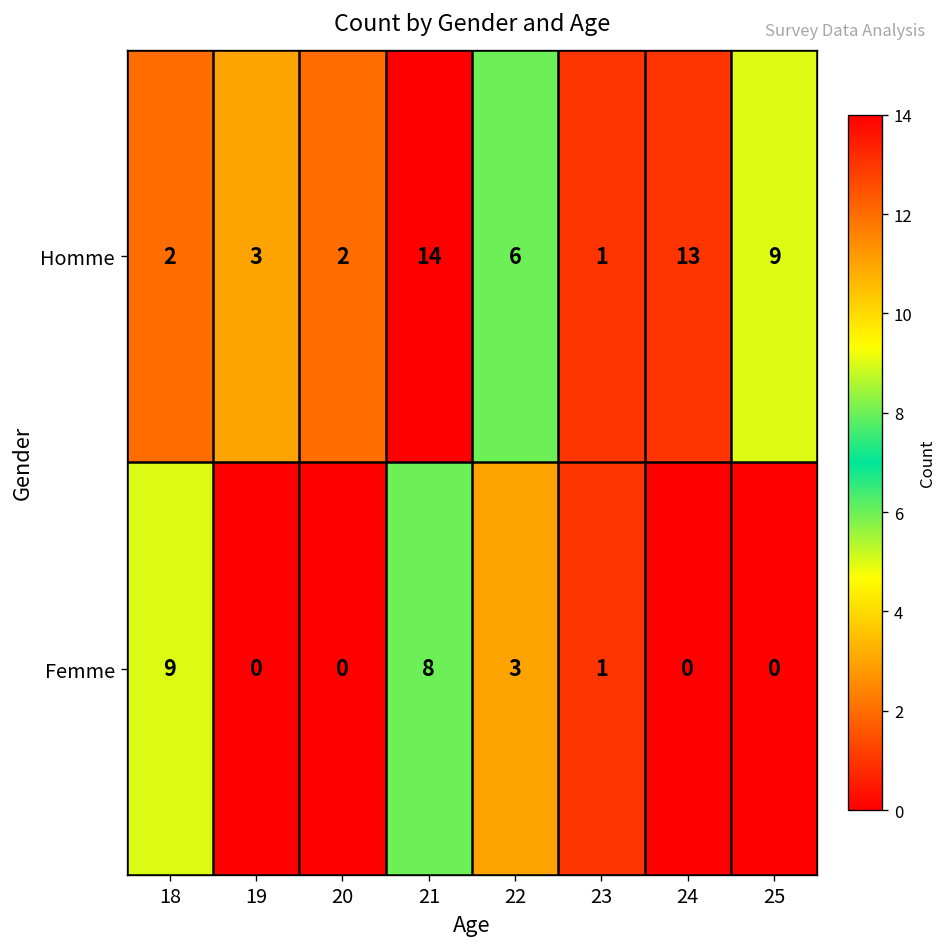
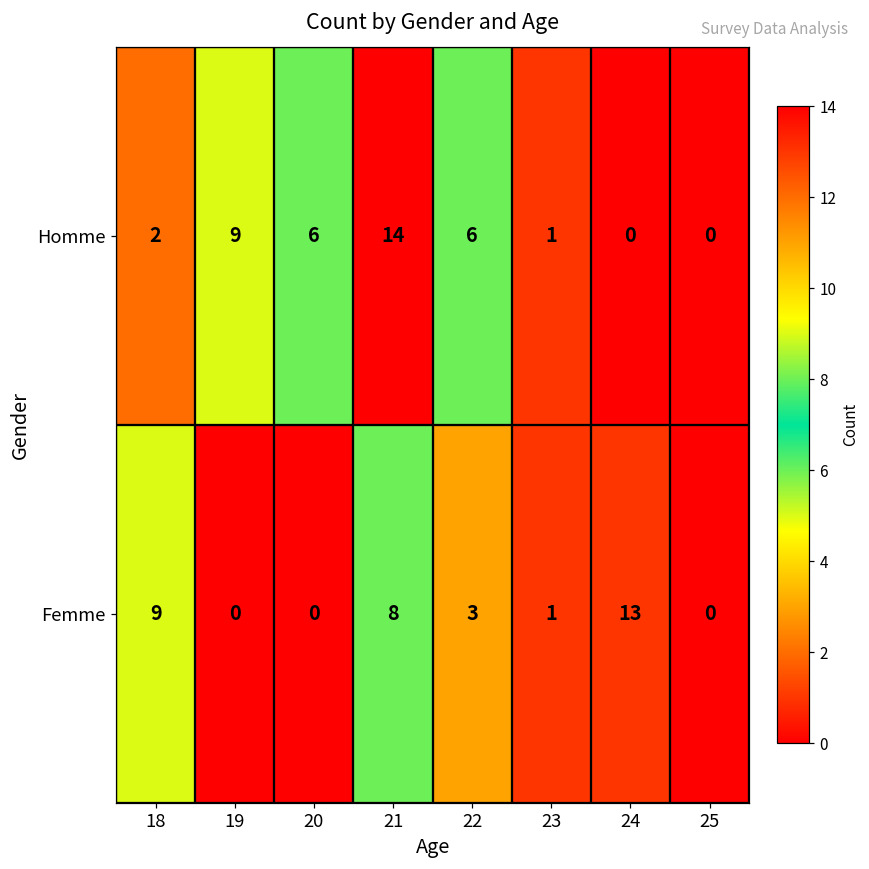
Homme, 19: 3 -> 9
Homme, 20: 2 -> 6
Homme, 24: 13 -> 0
Homme, 25: 9 -> 0
Femme, 24: 0 -> 13
